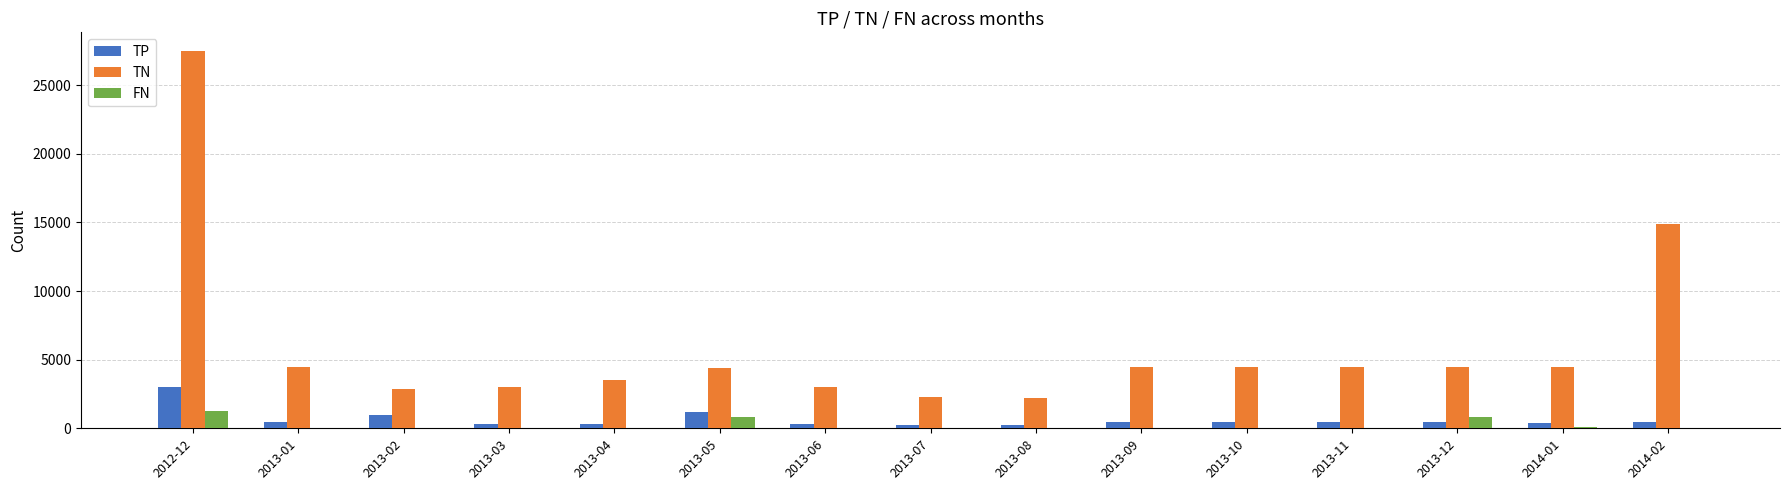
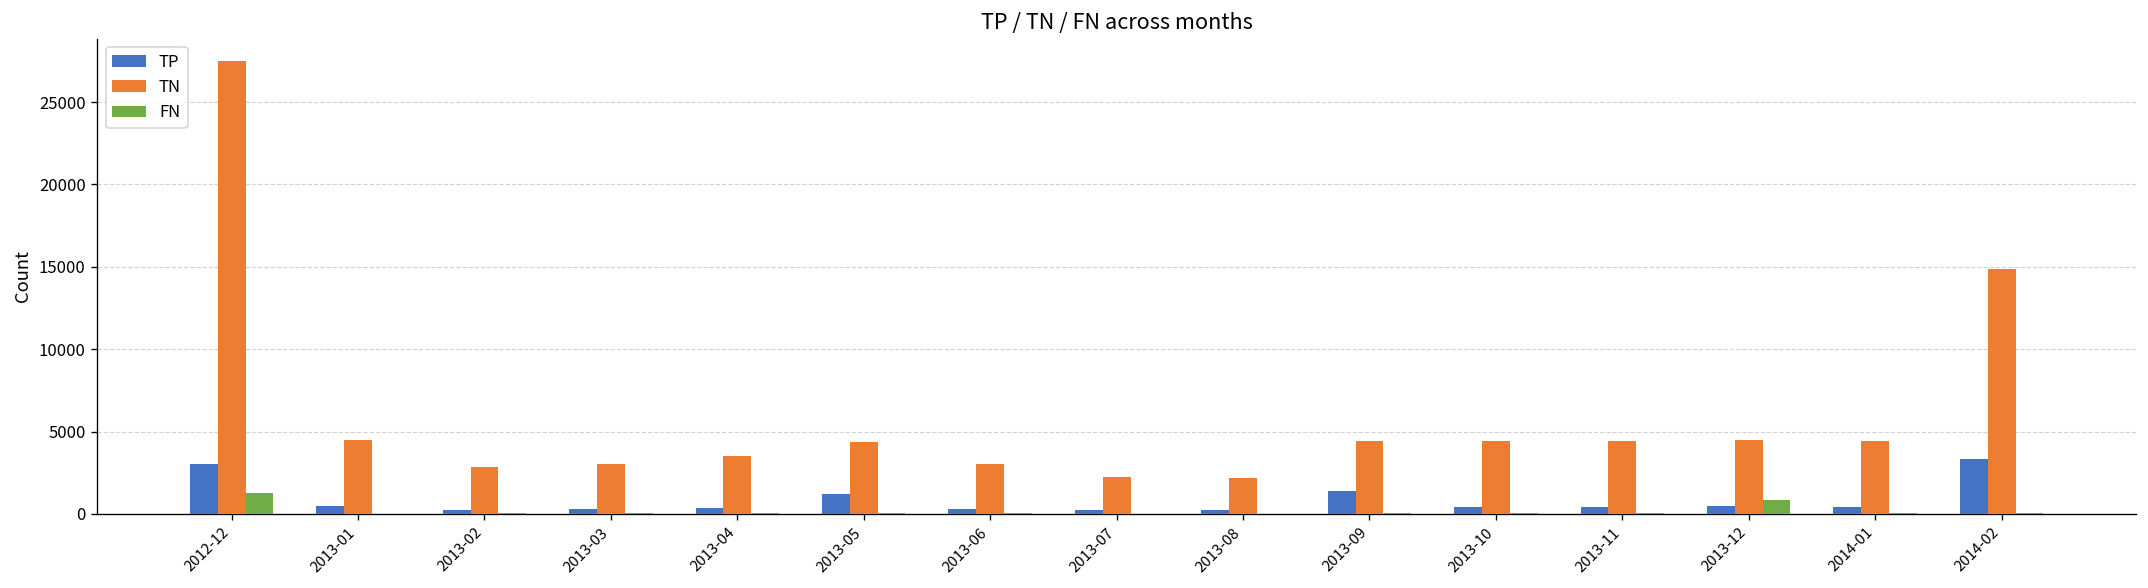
TP, 2013-02: 1000 -> 300
FN, 2013-05: 800 -> 100
TP, 2013-09: 400 -> 1400
TP, 2014-02: 500 -> 3300
